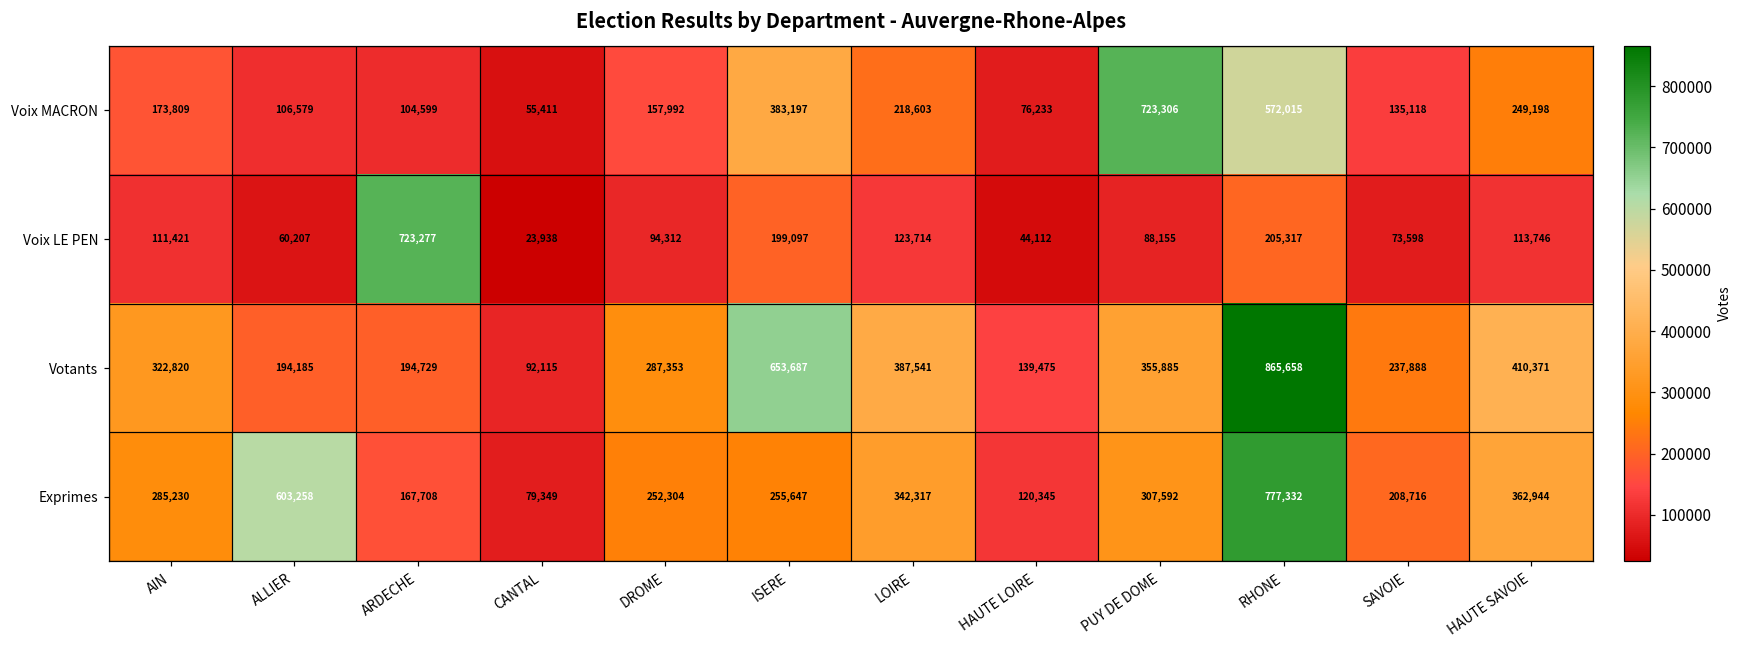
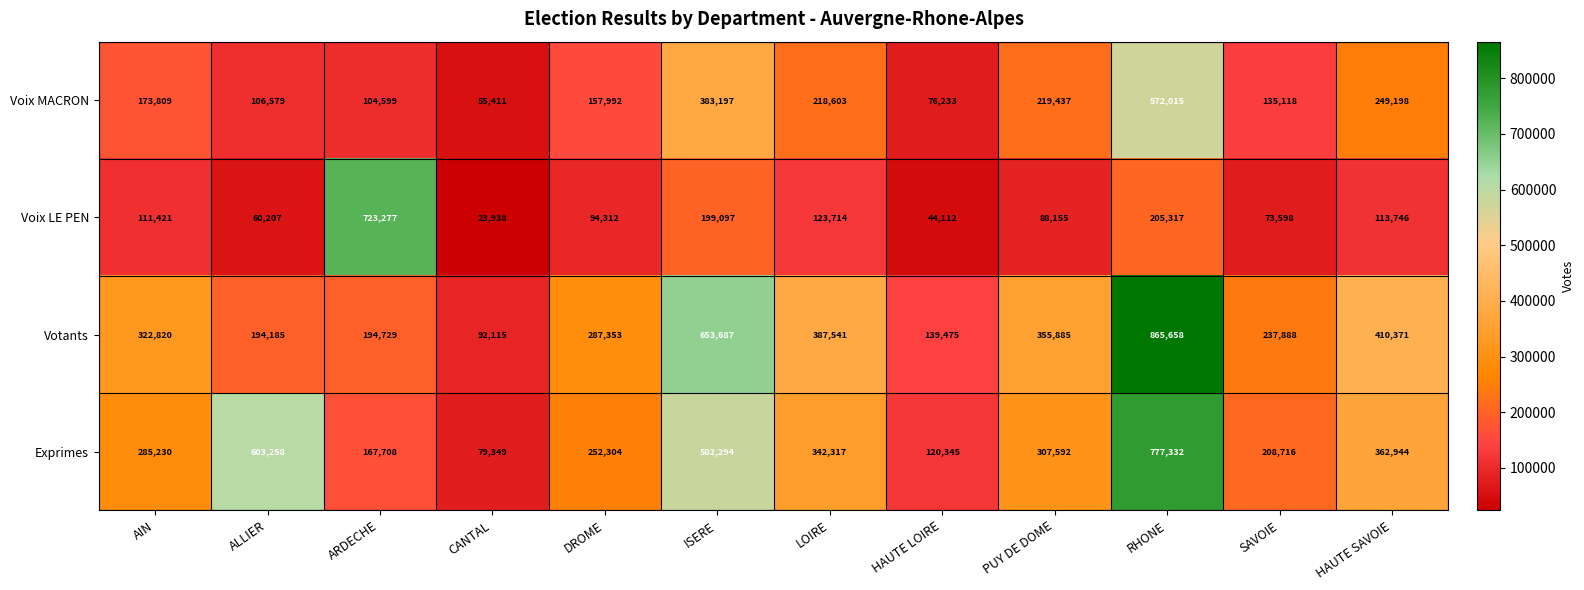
Voix MACRON, PUY DE DOME: 723,306 -> 219,437
Exprimes, ISERE: 255,647 -> 582,294
